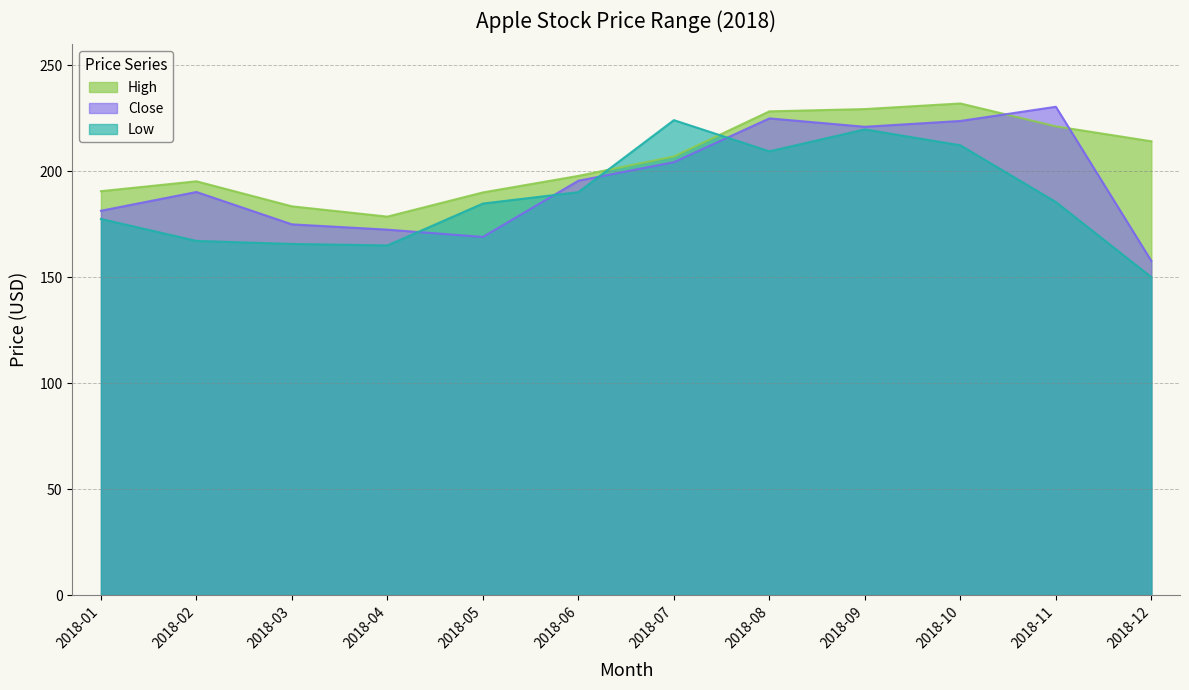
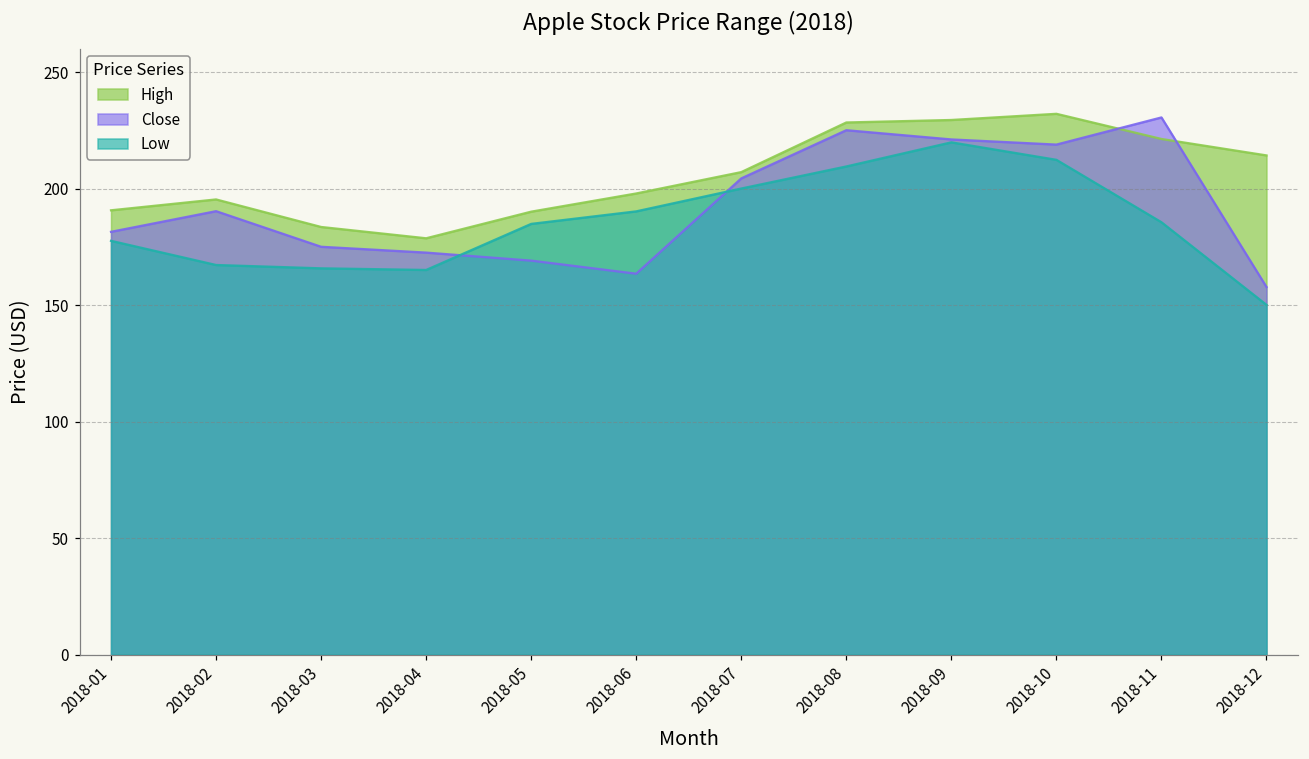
Close, 2018-06: 196 -> 163
Low, 2018-07: 224 -> 200
Close, 2018-10: 224 -> 219
